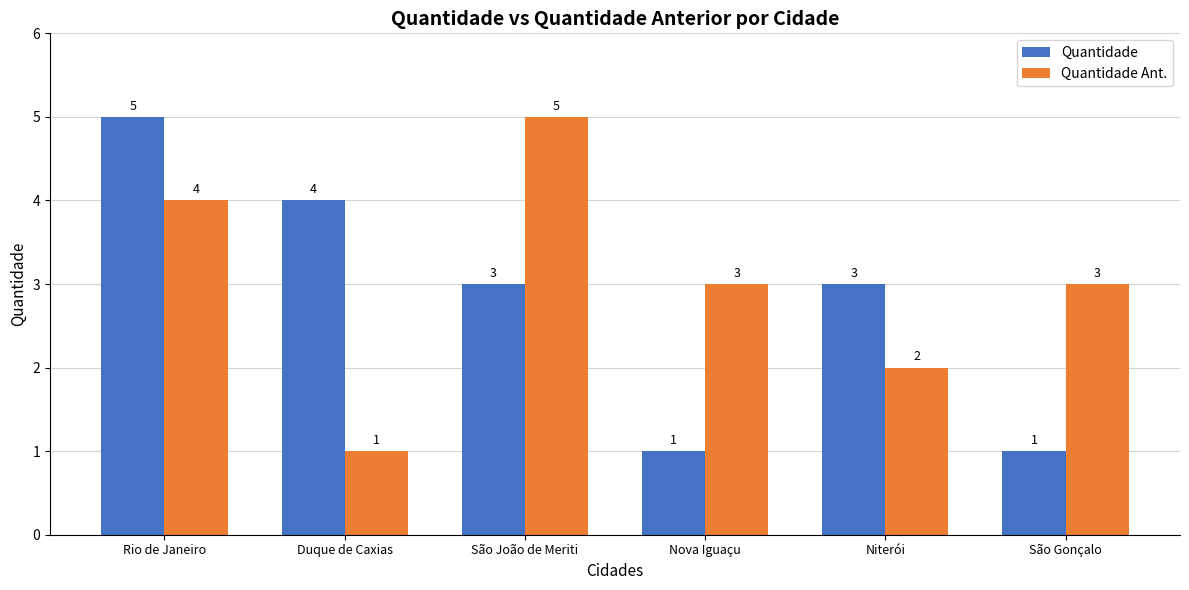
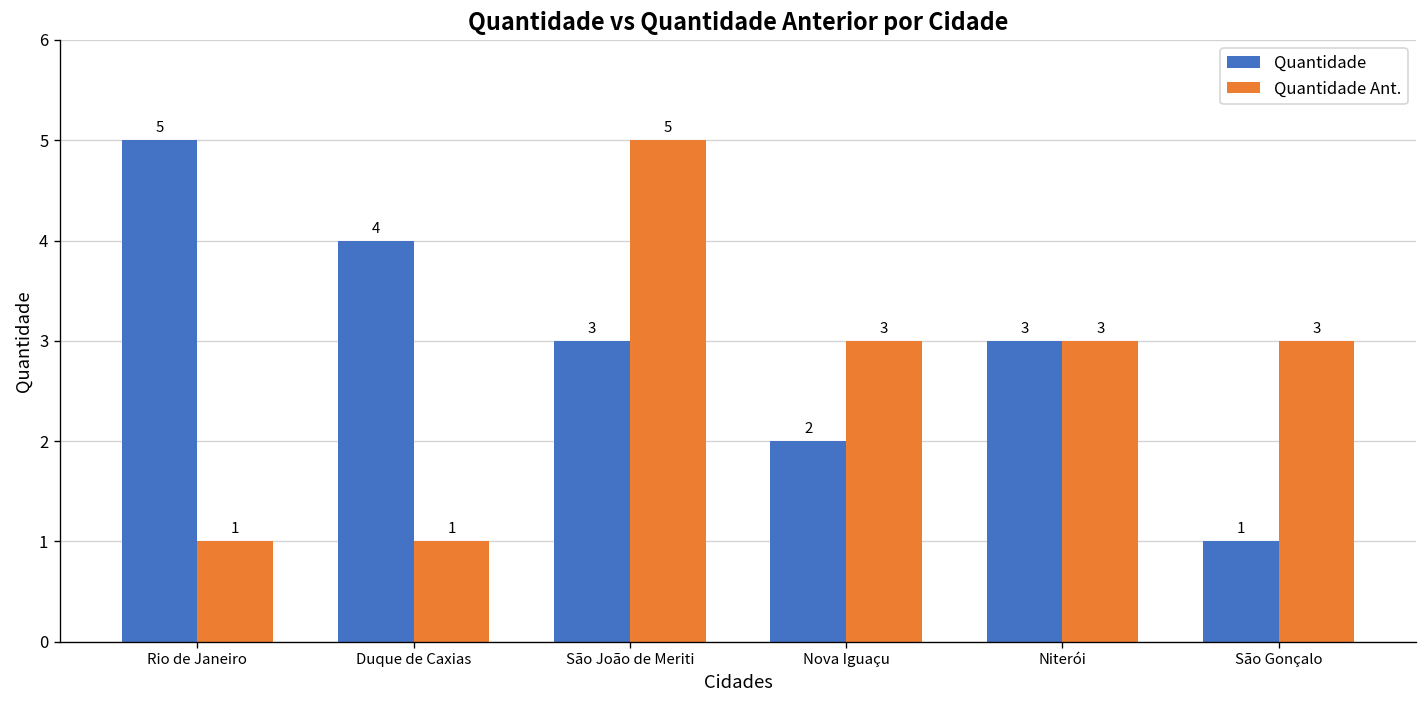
Quantidade Ant., Rio de Janeiro: 4 -> 1
Quantidade, Nova Iguaçu: 1 -> 2
Quantidade Ant., Niterói: 2 -> 3
